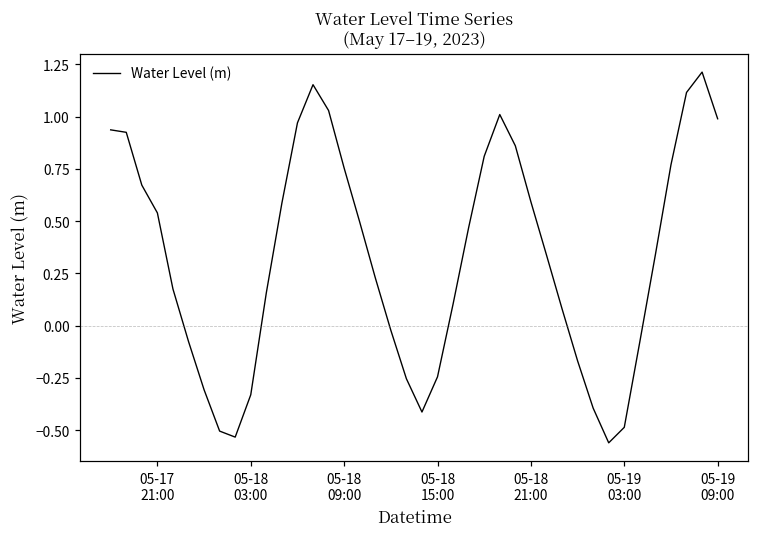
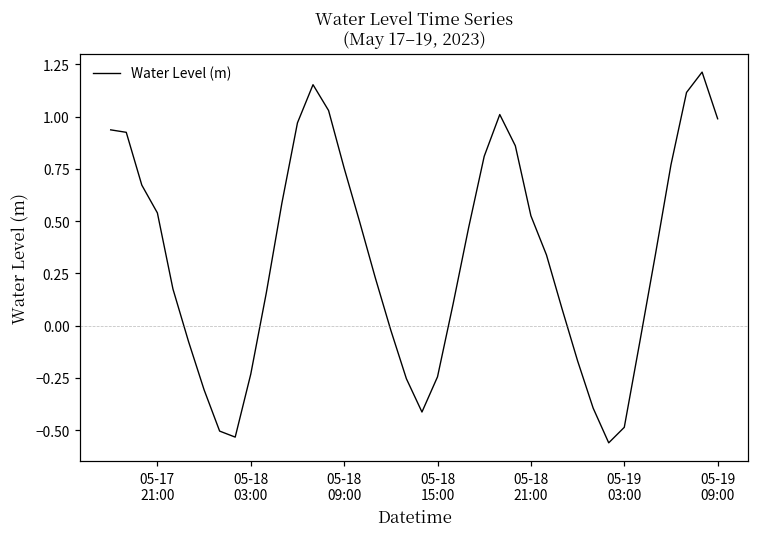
05-18 03:00: -0.33 -> -0.23
05-18 21:00: 0.59 -> 0.53
